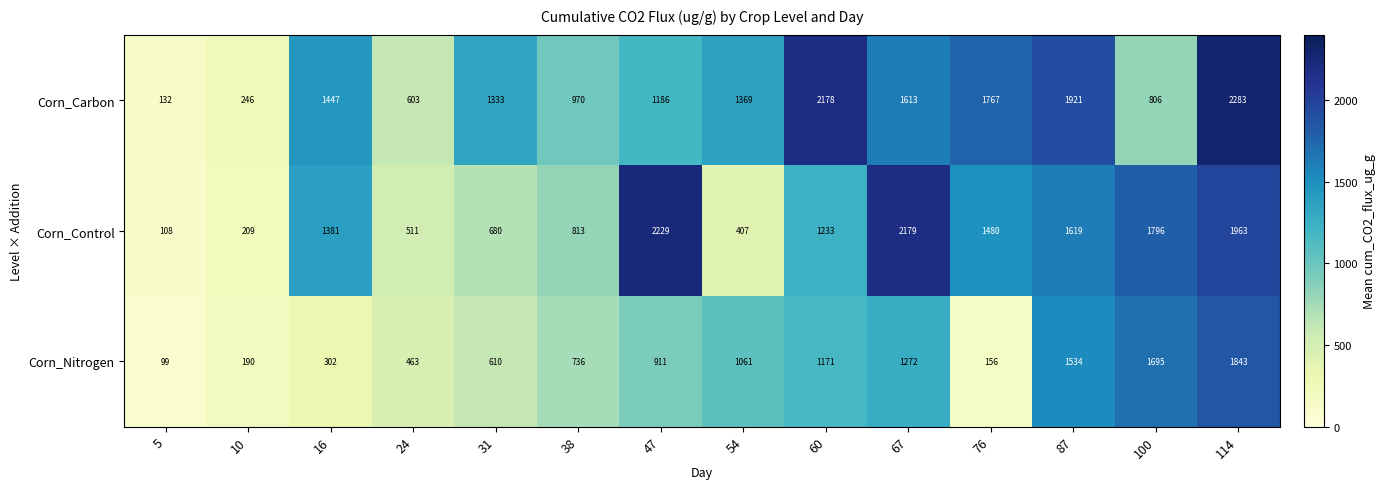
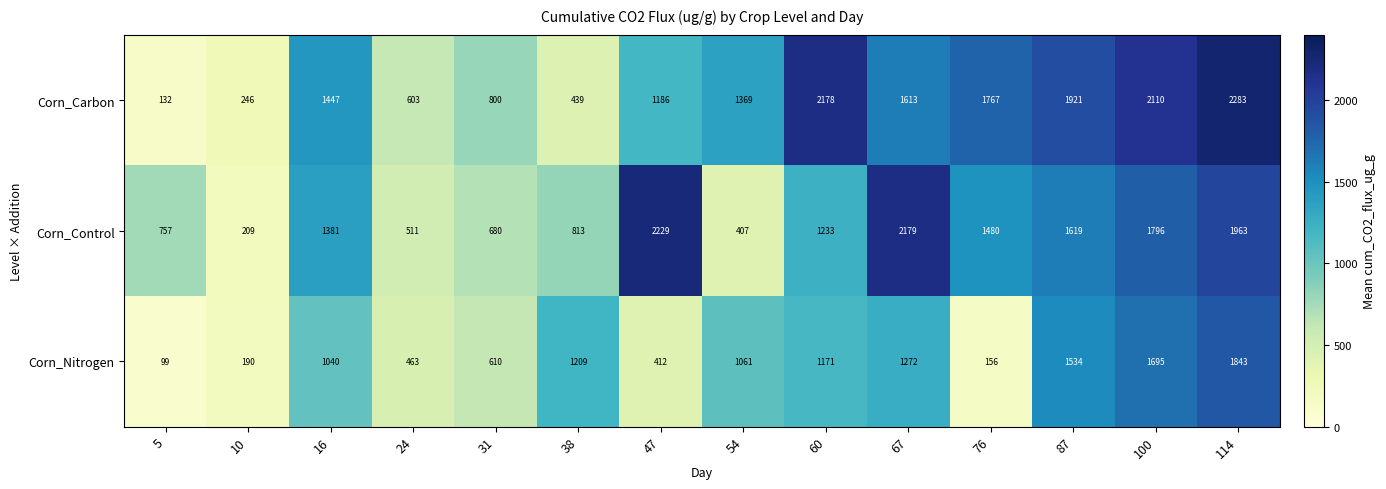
Corn_Carbon, 31: 1333 -> 800
Corn_Carbon, 38: 970 -> 439
Corn_Carbon, 100: 806 -> 2110
Corn_Control, 5: 108 -> 757
Corn_Nitrogen, 16: 302 -> 1040
Corn_Nitrogen, 38: 736 -> 1209
Corn_Nitrogen, 47: 911 -> 412
